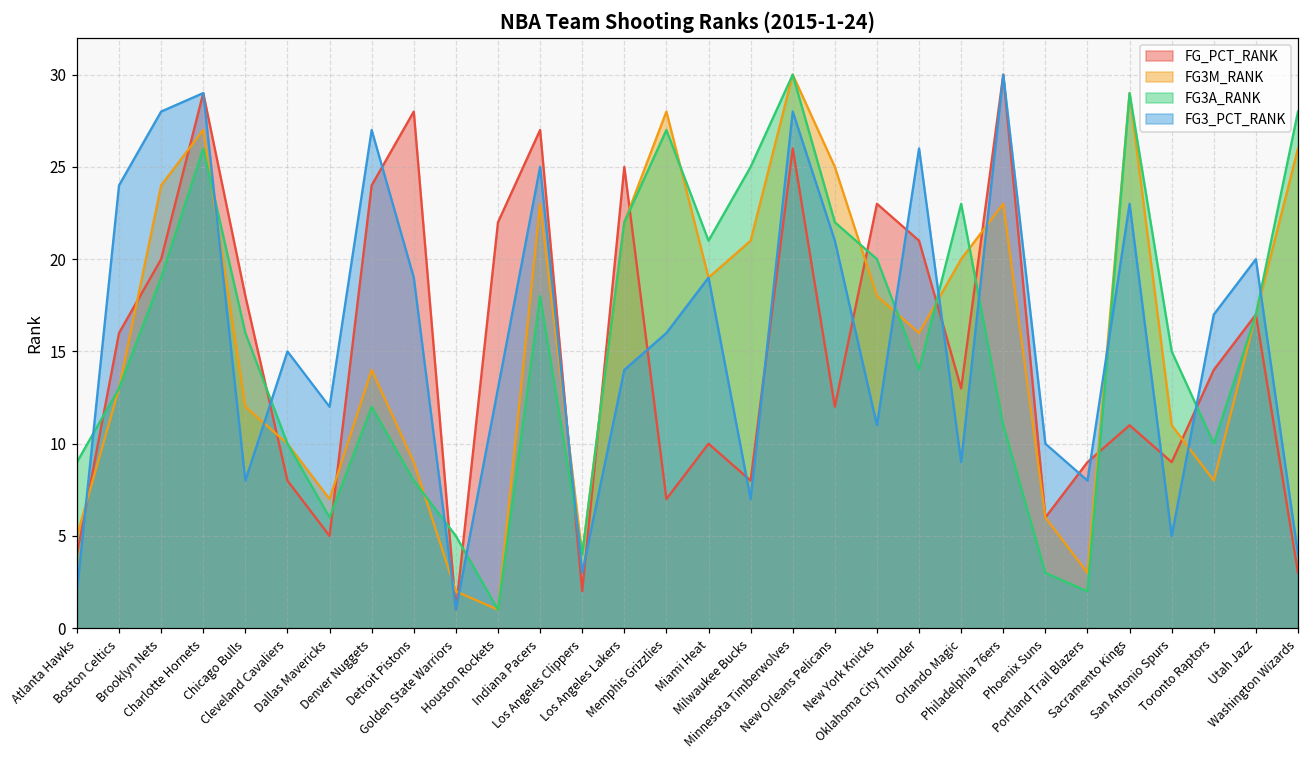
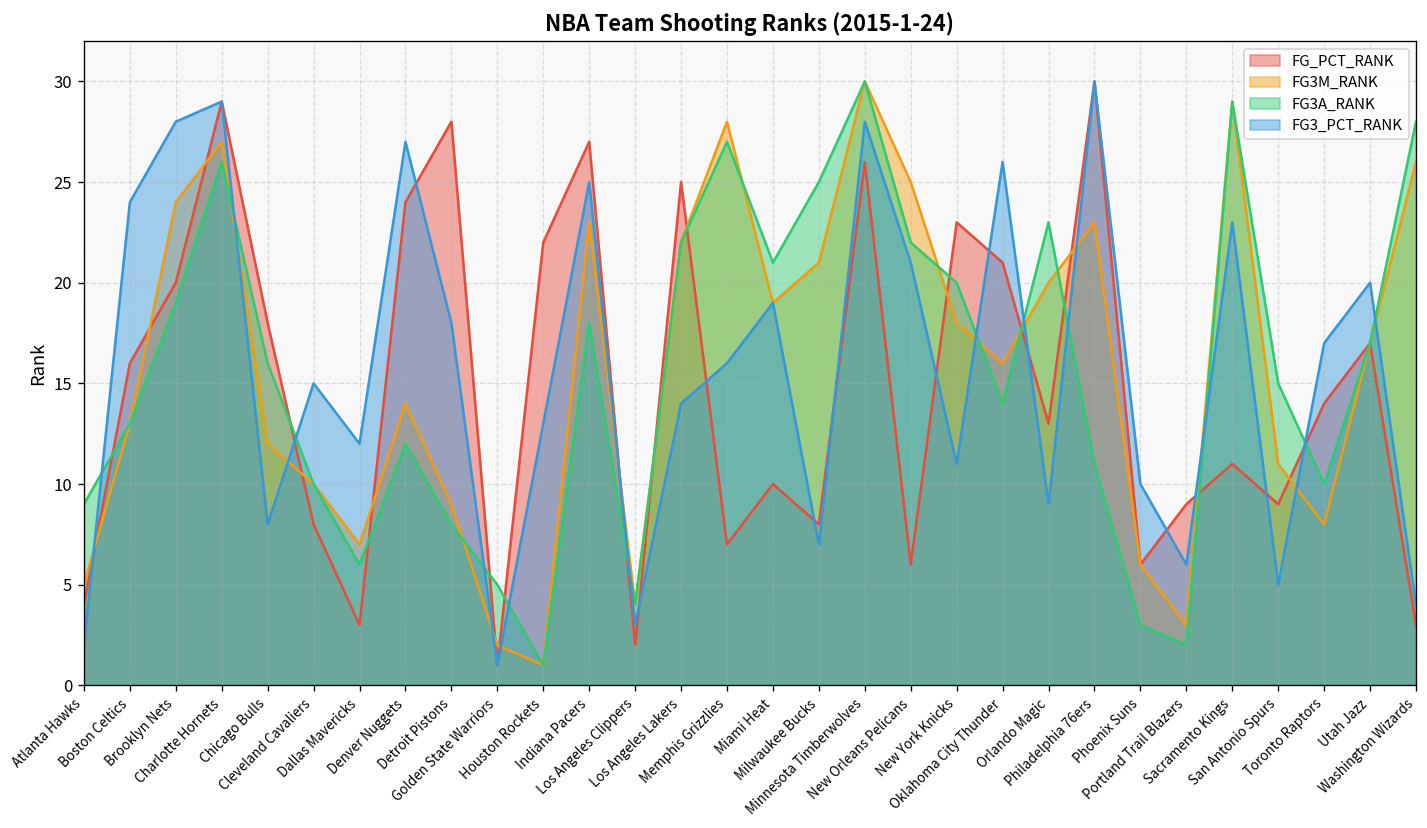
FG_PCT_RANK, Dallas Mavericks: 5 -> 3
FG3_PCT_RANK, Detroit Pistons: 19 -> 18
FG_PCT_RANK, New Orleans Pelicans: 12 -> 6
FG3_PCT_RANK, Portland Trail Blazers: 8 -> 6
